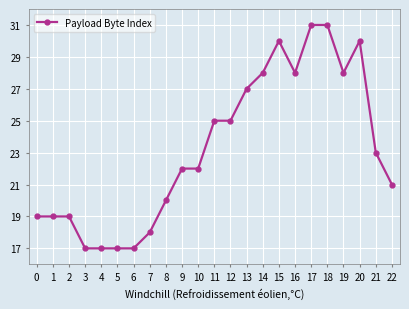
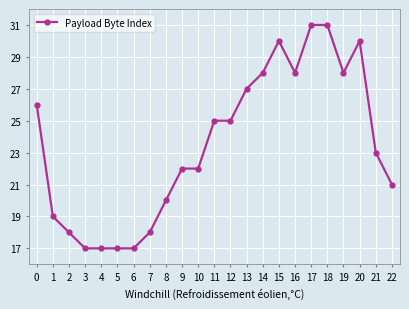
0: 19 -> 26
2: 19 -> 18
